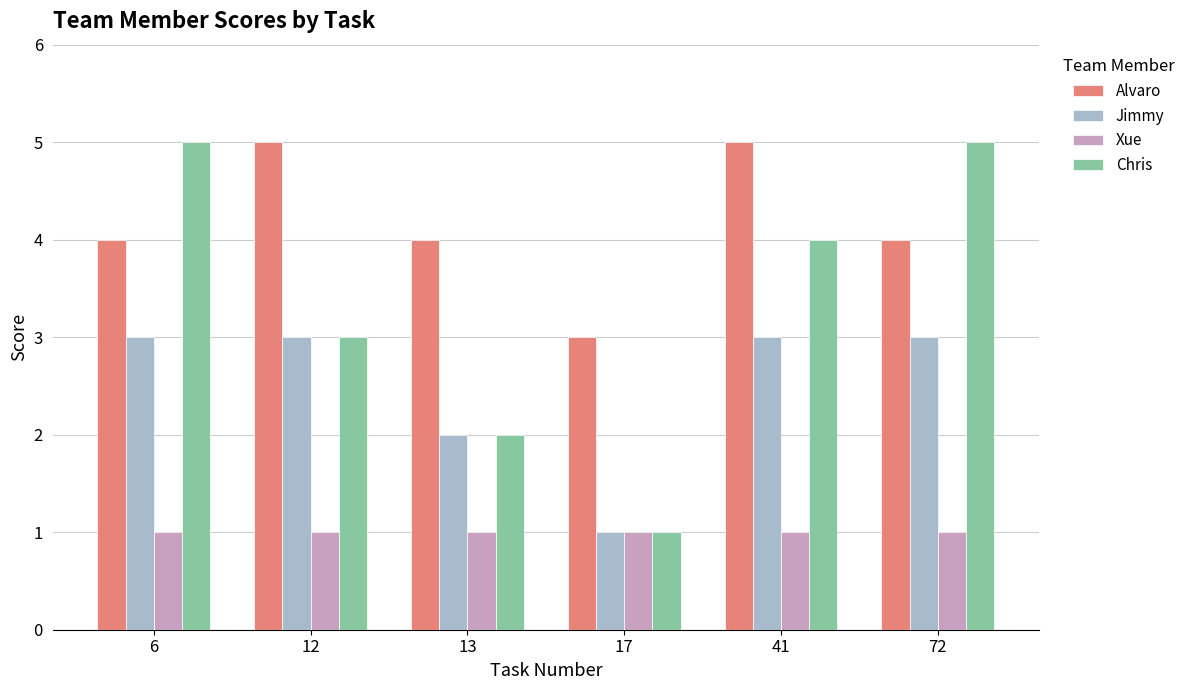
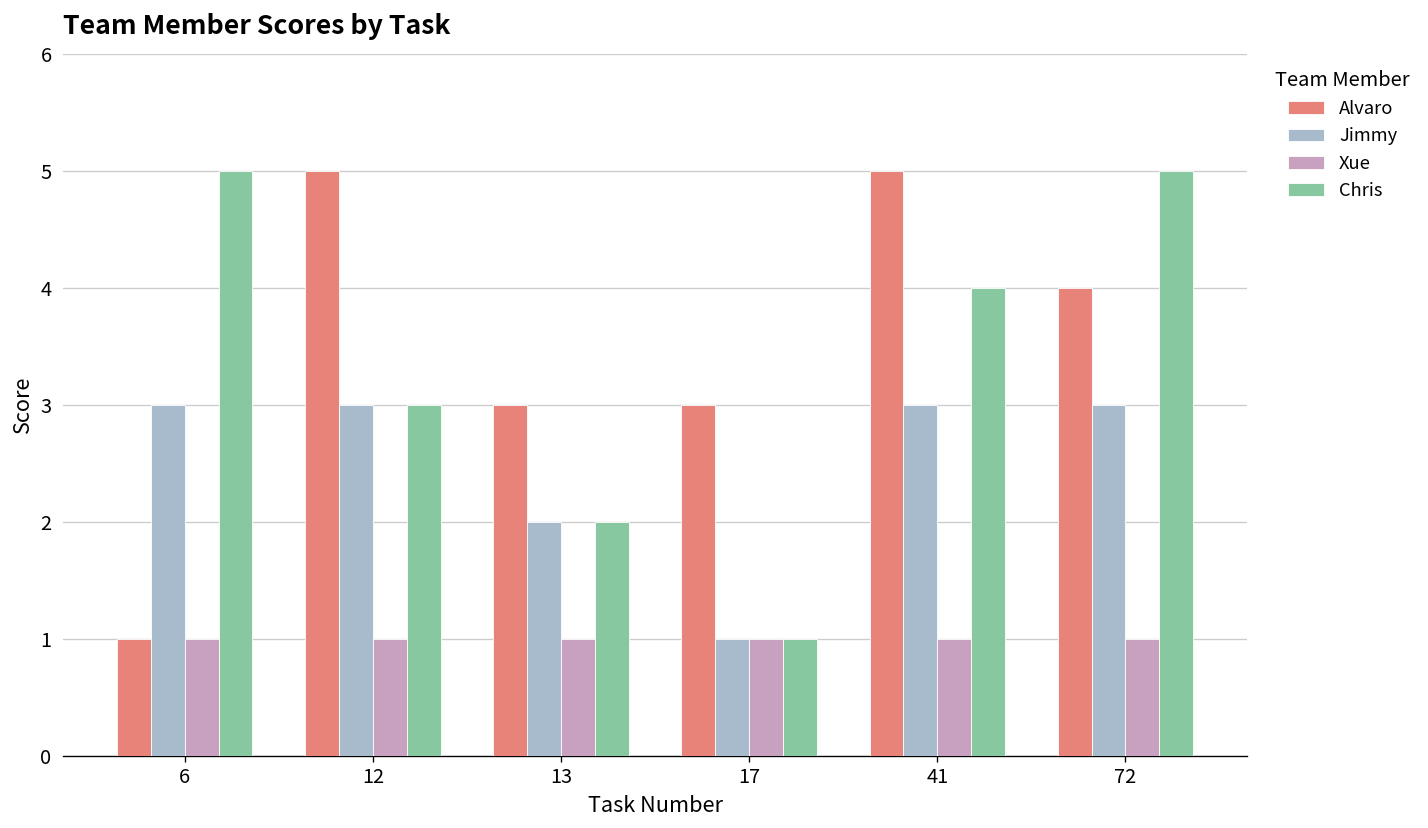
Alvaro, 6: 4 -> 1
Alvaro, 13: 4 -> 3
